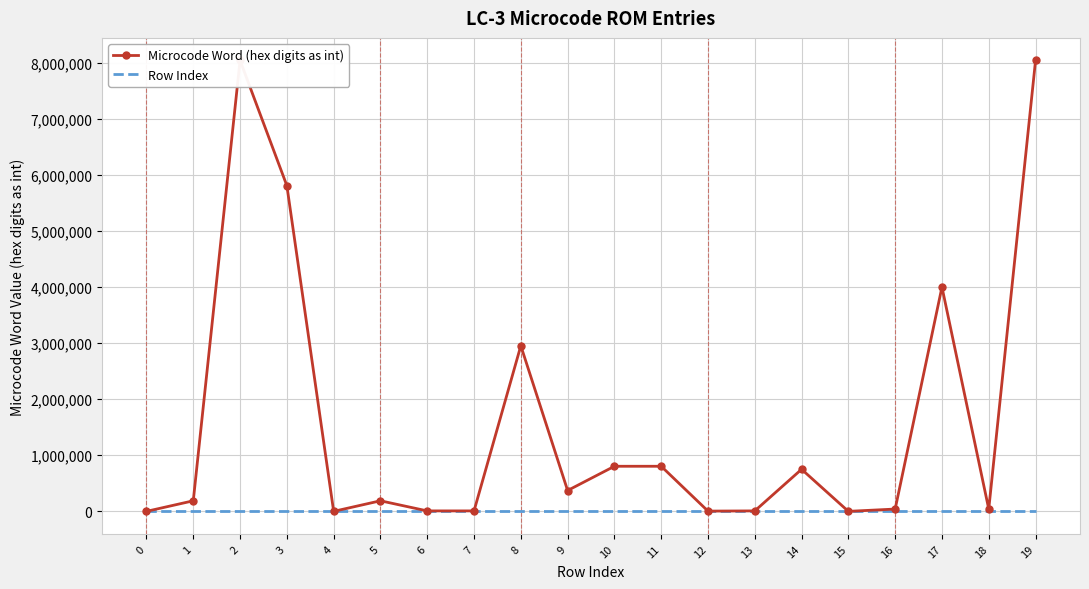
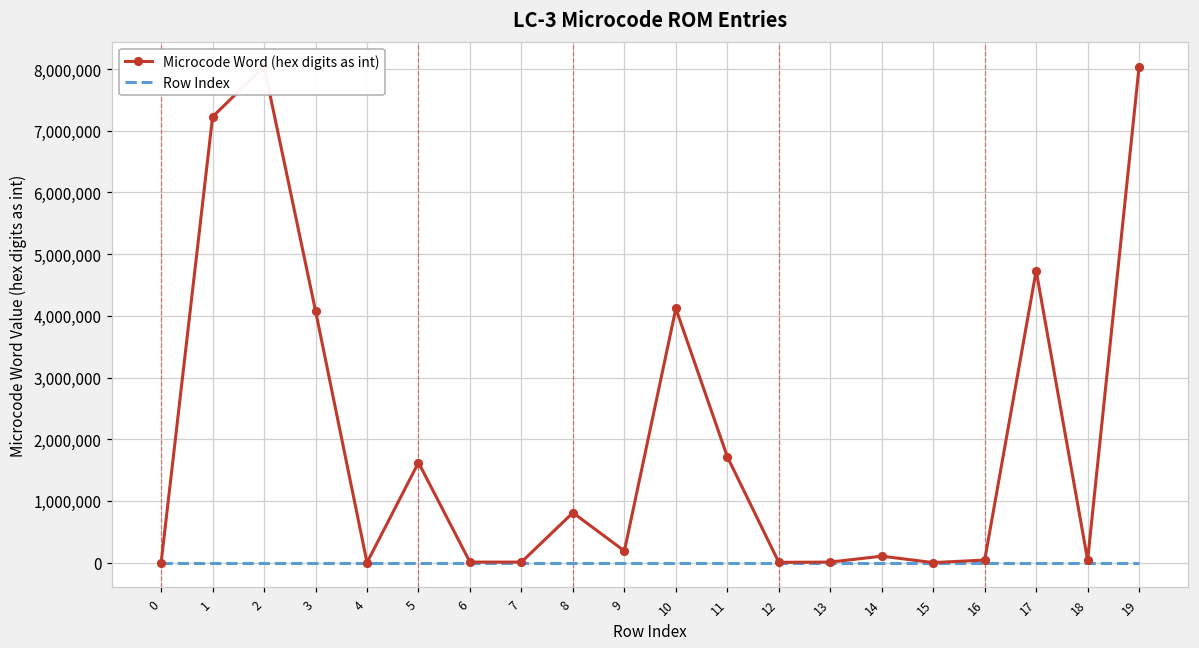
Microcode Word (hex digits as int), 1: 200,000 -> 7,200,000
Microcode Word (hex digits as int), 3: 5,800,000 -> 4,100,000
Microcode Word (hex digits as int), 5: 200,000 -> 1,600,000
Microcode Word (hex digits as int), 8: 3,000,000 -> 800,000
Microcode Word (hex digits as int), 9: 400,000 -> 200,000
Microcode Word (hex digits as int), 10: 800,000 -> 4,100,000
Microcode Word (hex digits as int), 11: 800,000 -> 1,700,000
Microcode Word (hex digits as int), 14: 800,000 -> 100,000
Microcode Word (hex digits as int), 17: 4,000,000 -> 4,700,000
